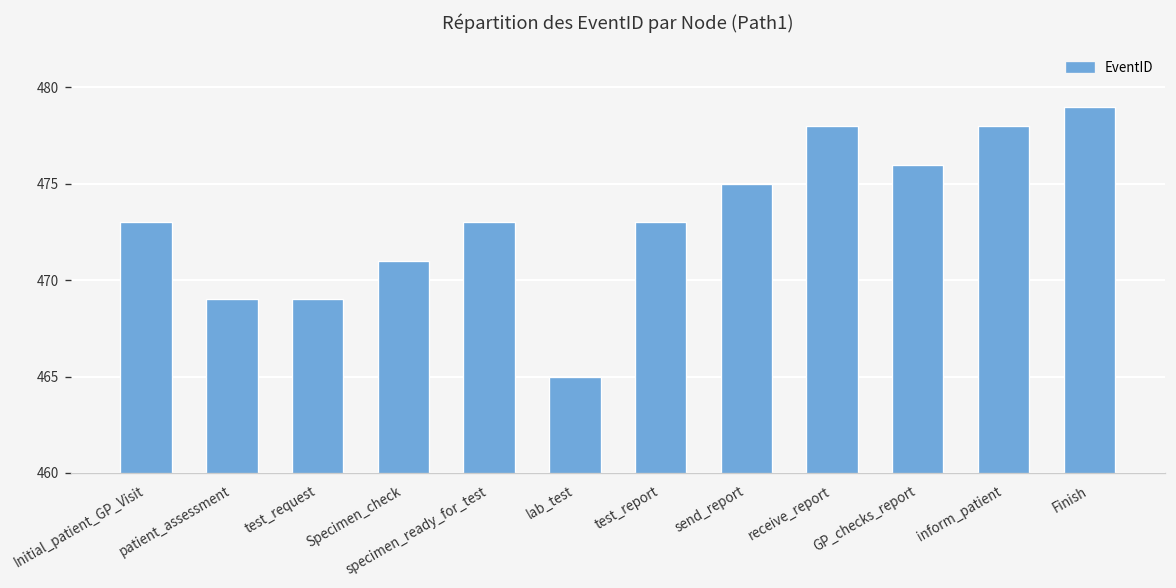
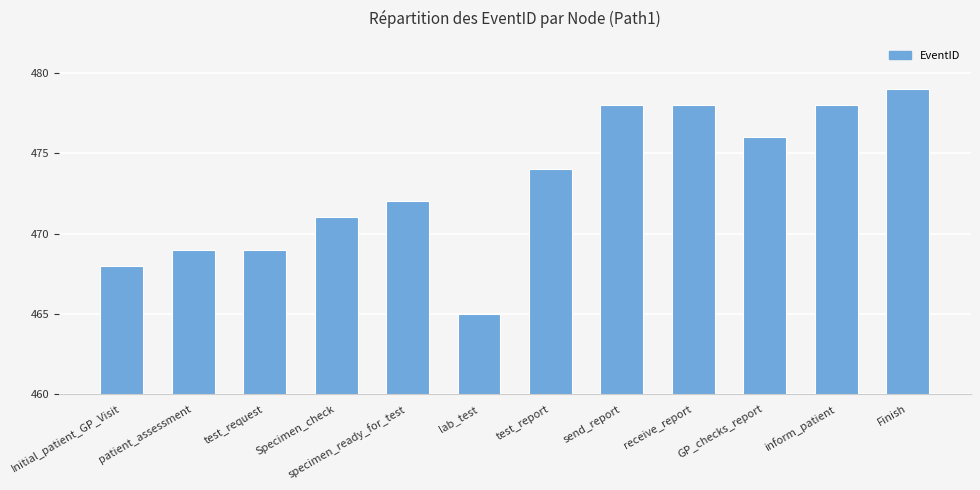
Initial_patient_GP_Visit: 473 -> 468
specimen_ready_for_test: 473 -> 472
test_report: 473 -> 474
send_report: 475 -> 478
